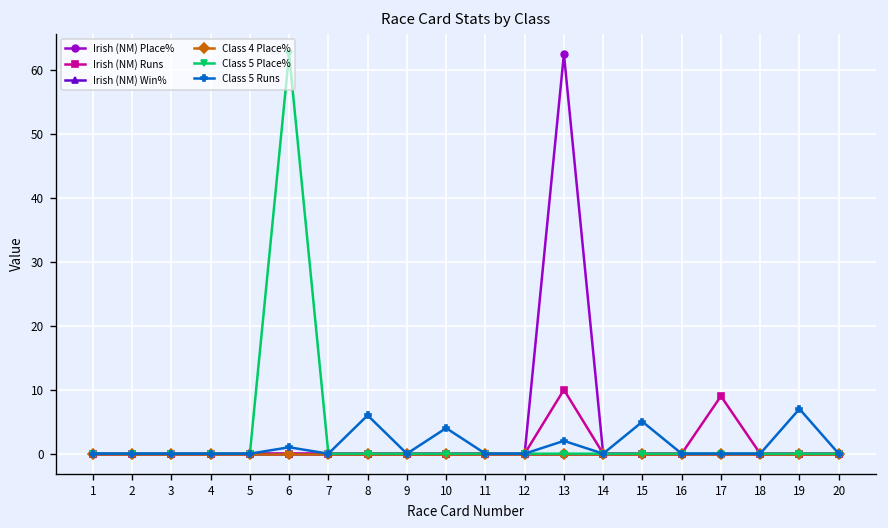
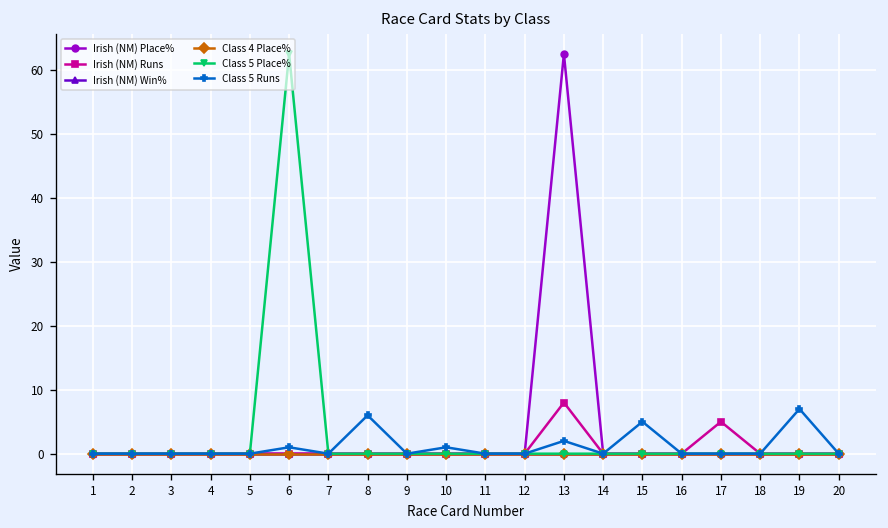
Class 5 Runs, 10: 4 -> 1
Irish (NM) Runs, 13: 10 -> 8
Irish (NM) Runs, 17: 9 -> 5
